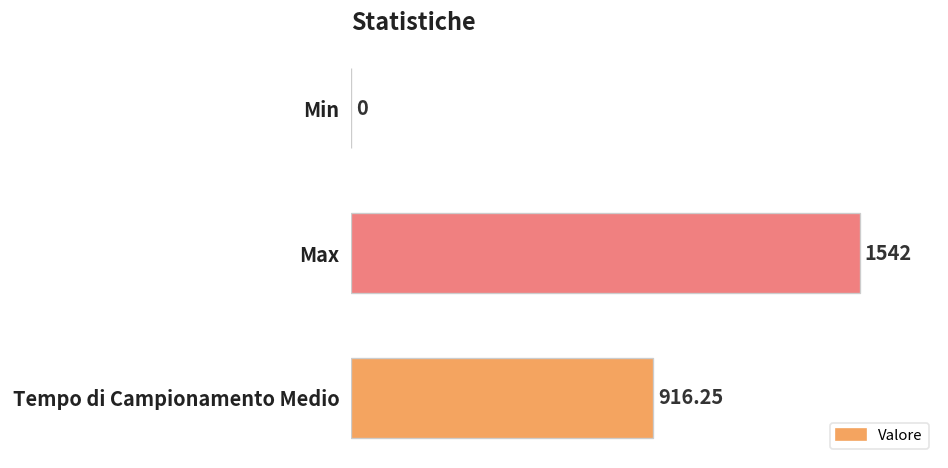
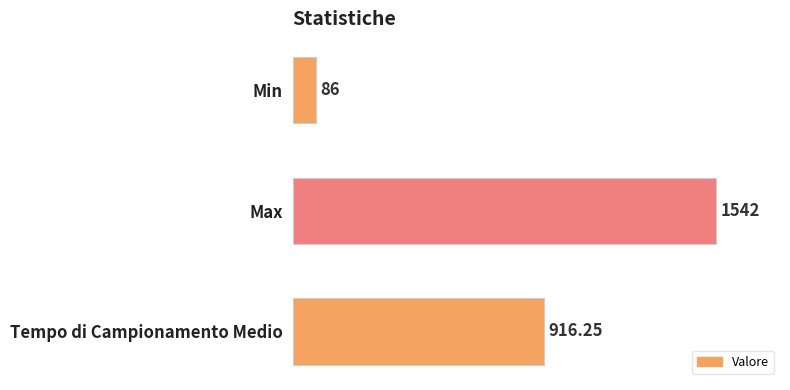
Min: 0 -> 86
